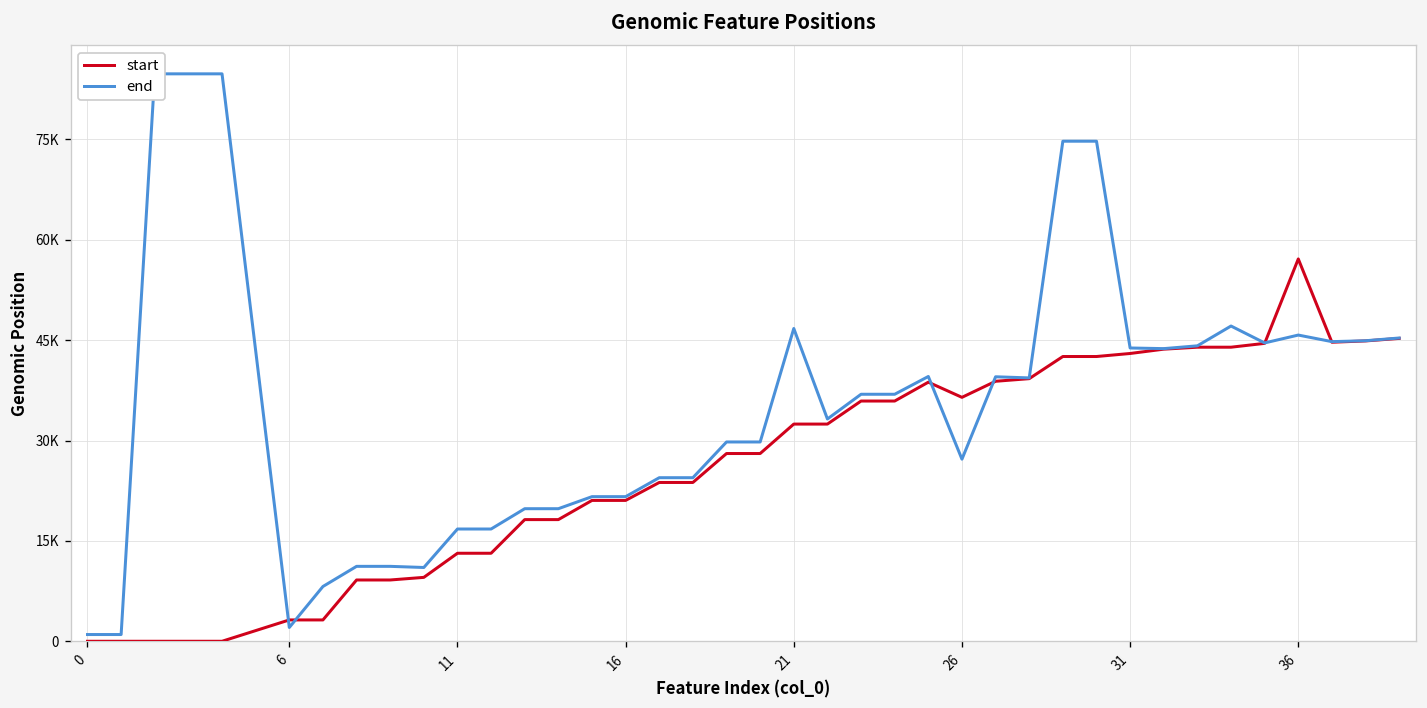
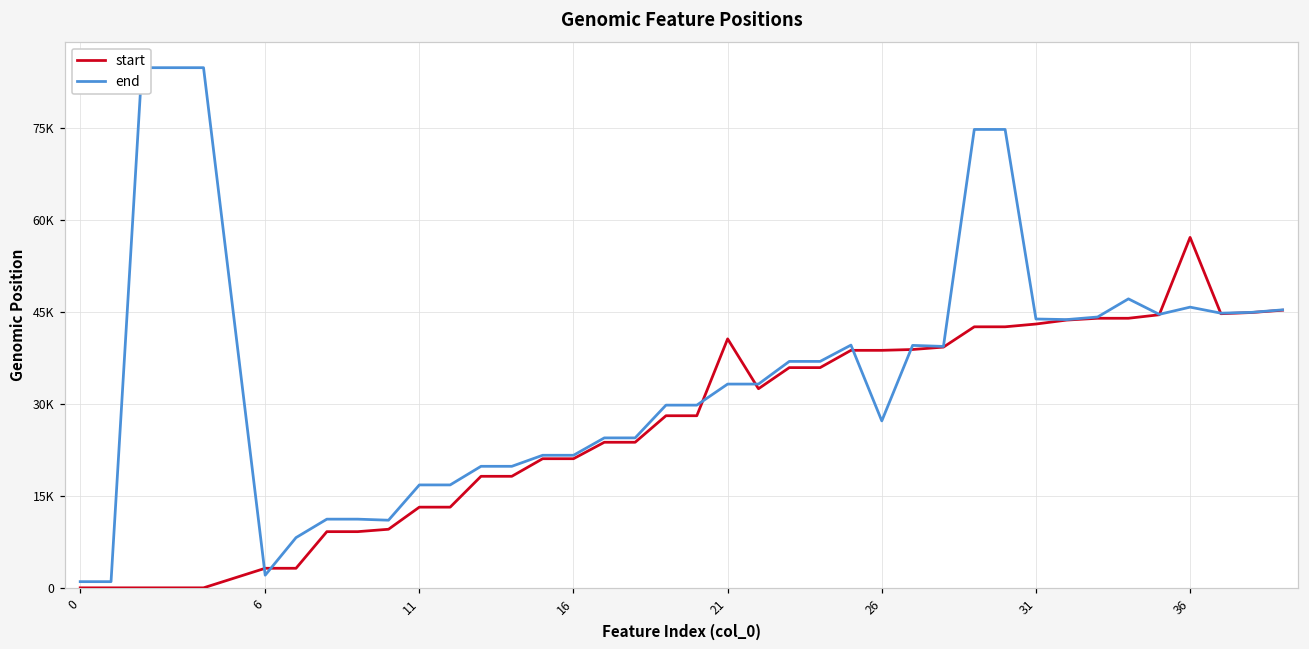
start, 21: 32000 -> 41000
end, 21: 47000 -> 33000
start, 26: 36000 -> 39000
